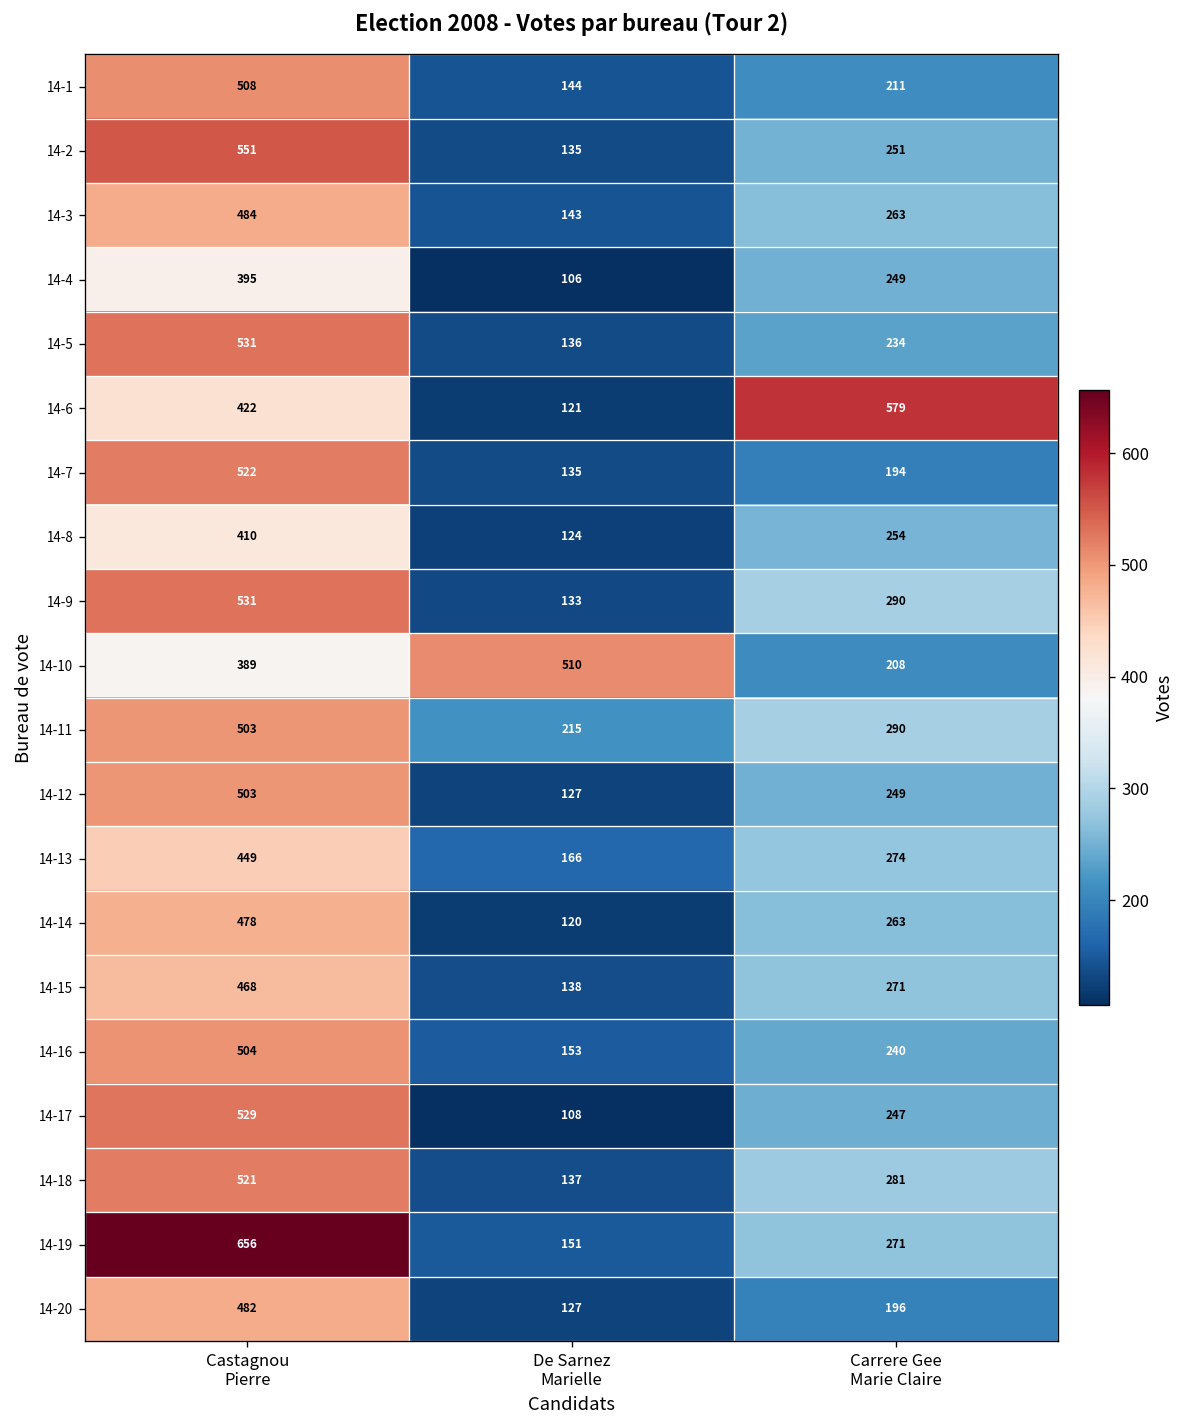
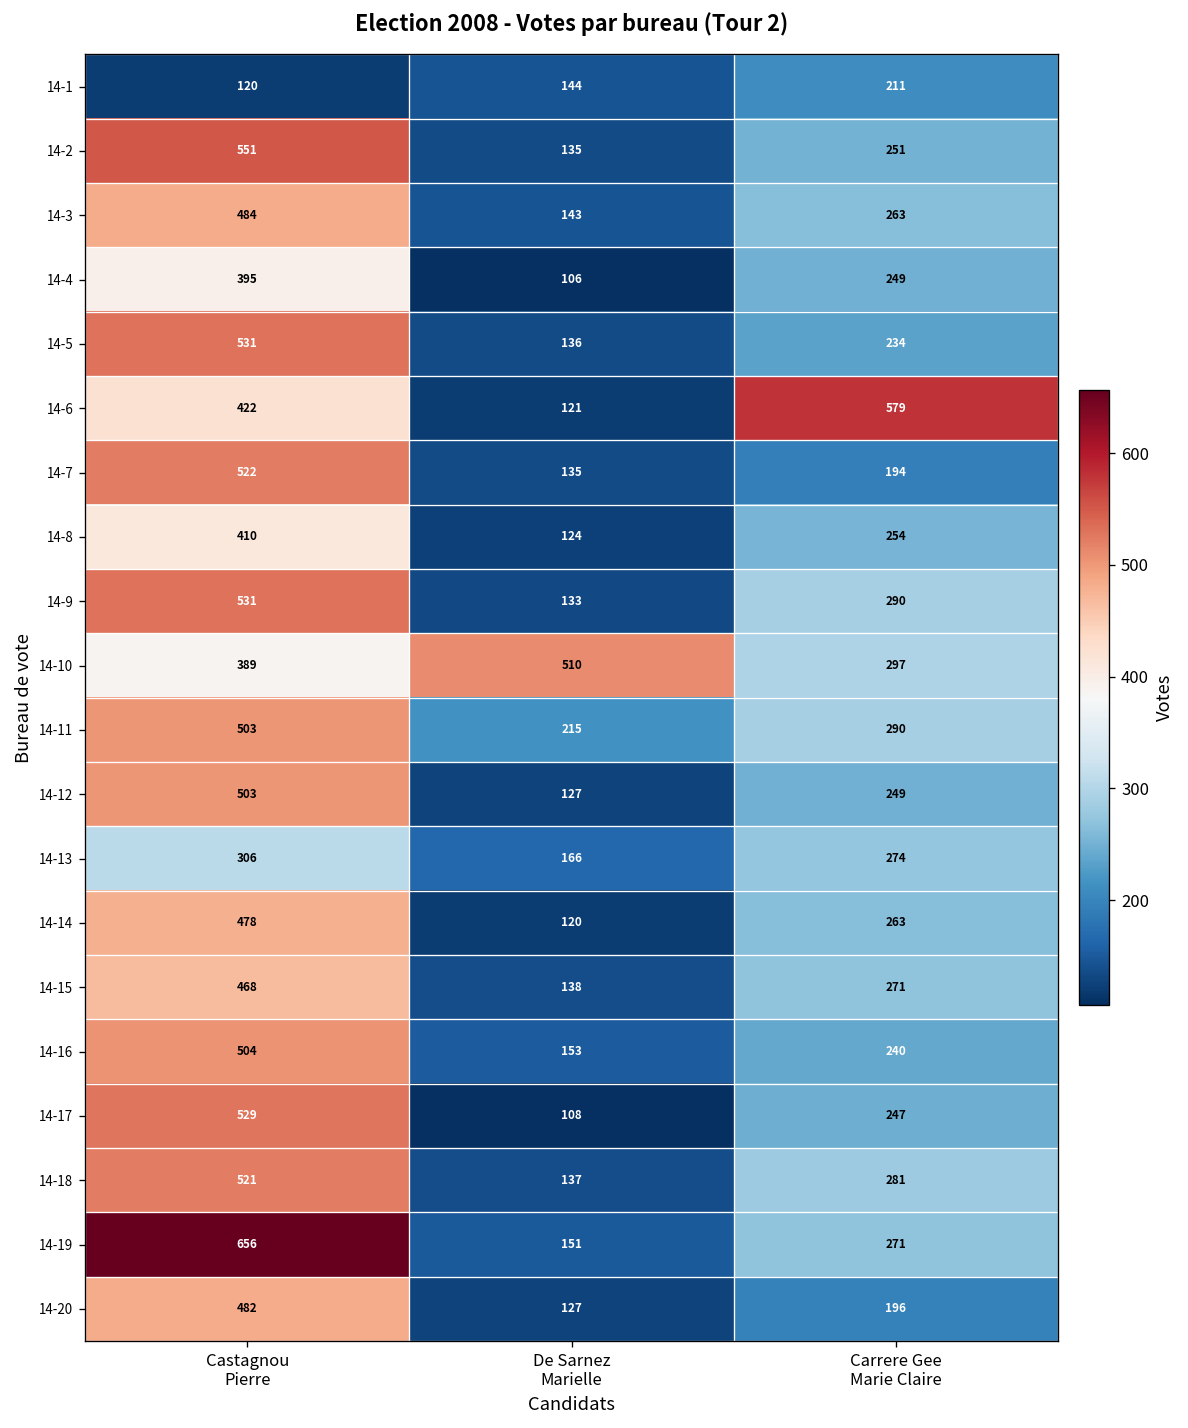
14-1, Castagnou Pierre: 508 -> 120
14-10, Carrere Gee Marie Claire: 208 -> 297
14-13, Castagnou Pierre: 449 -> 306
